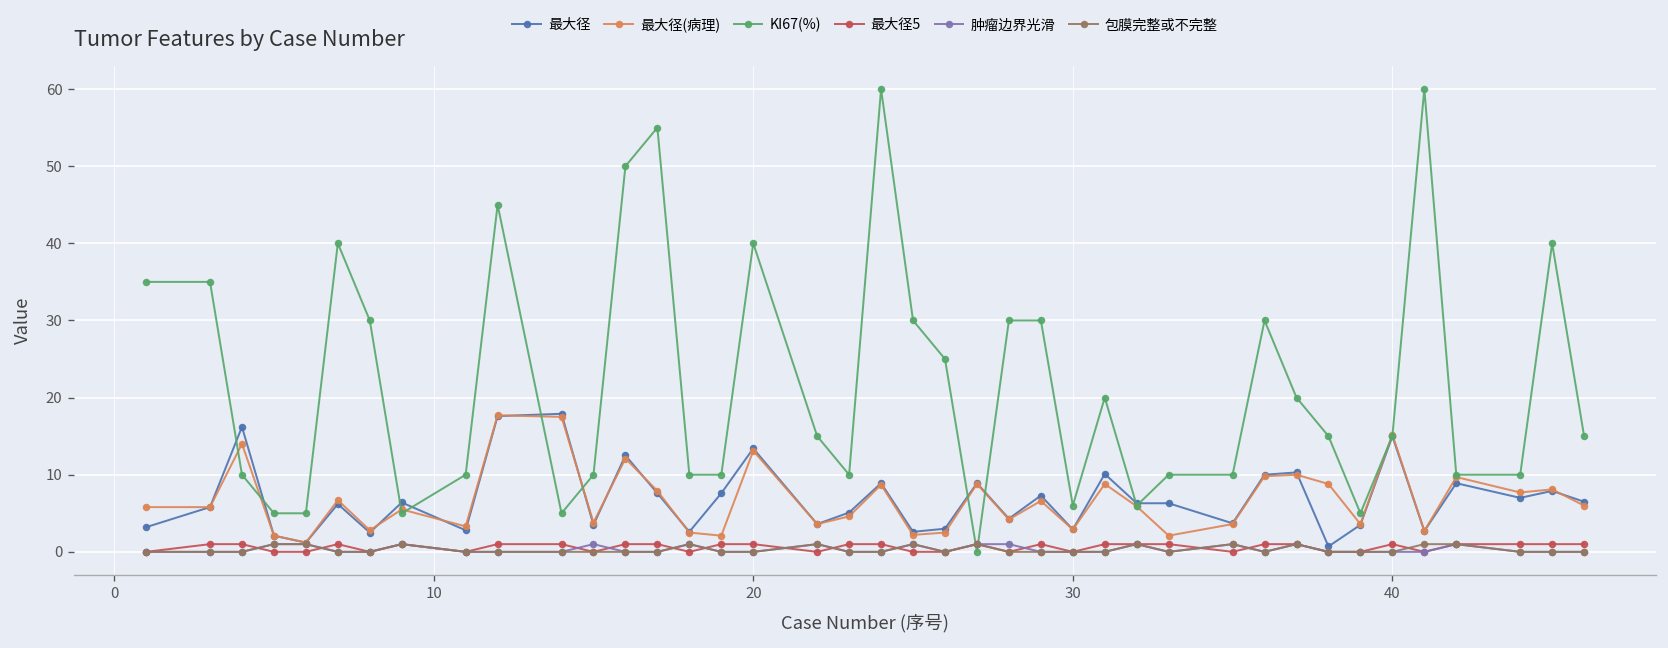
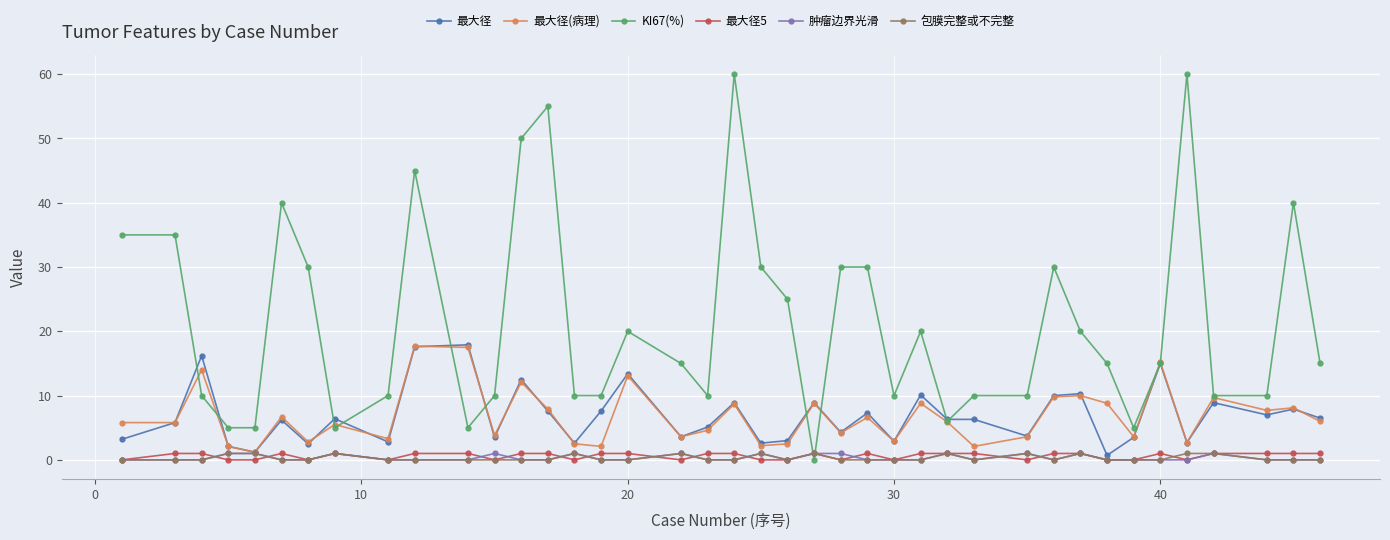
KI67(%), 20: 40 -> 20
KI67(%), 30: 6 -> 10
